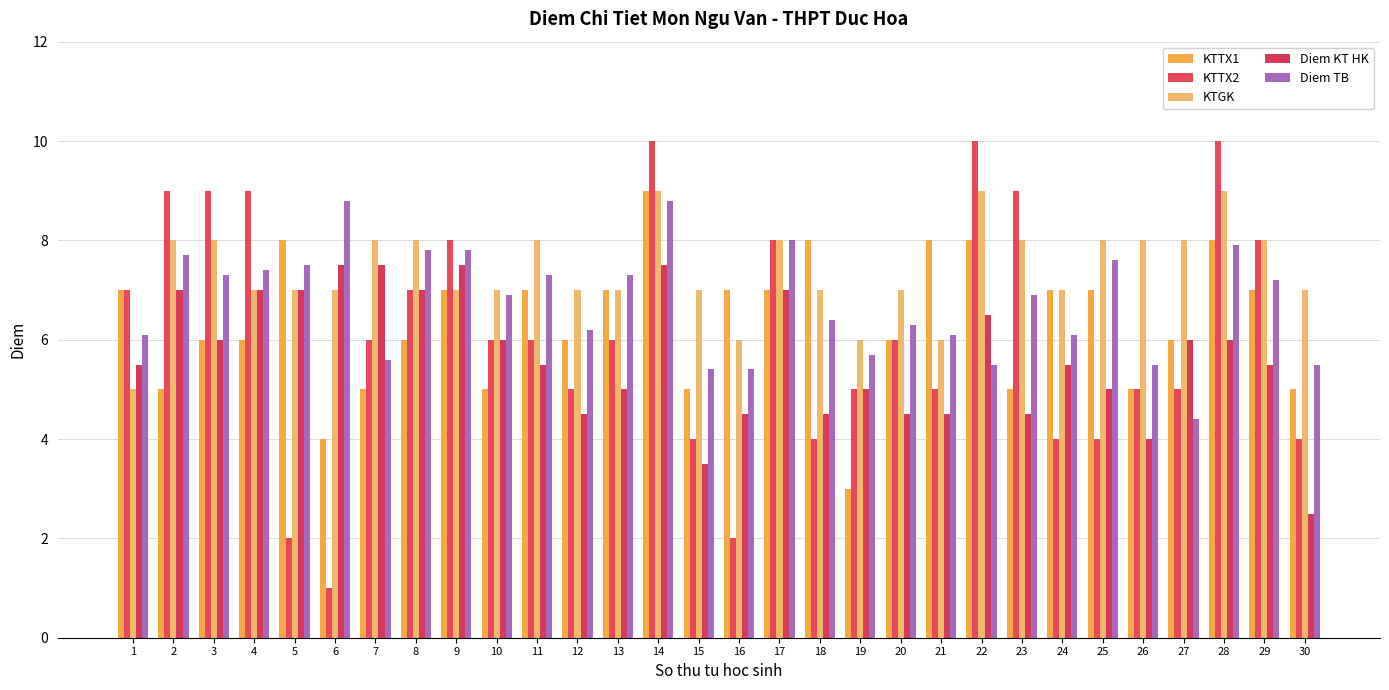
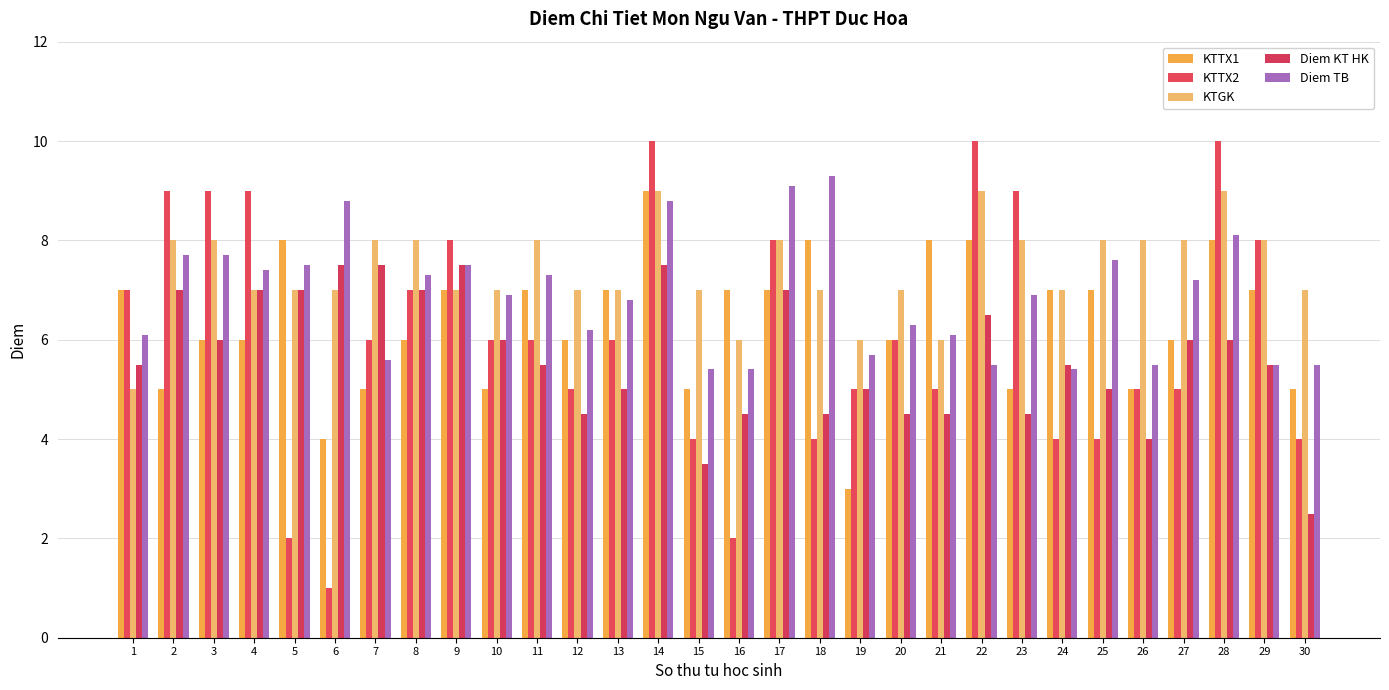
Diem TB, 3: 7.3 -> 7.7
Diem TB, 8: 7.8 -> 7.3
Diem TB, 9: 7.8 -> 7.5
Diem TB, 13: 7.3 -> 6.8
Diem TB, 17: 8.0 -> 9.1
Diem TB, 18: 6.4 -> 9.3
Diem TB, 24: 6.1 -> 5.4
Diem TB, 27: 4.4 -> 7.2
Diem TB, 28: 7.9 -> 8.1
Diem TB, 29: 7.2 -> 5.5
